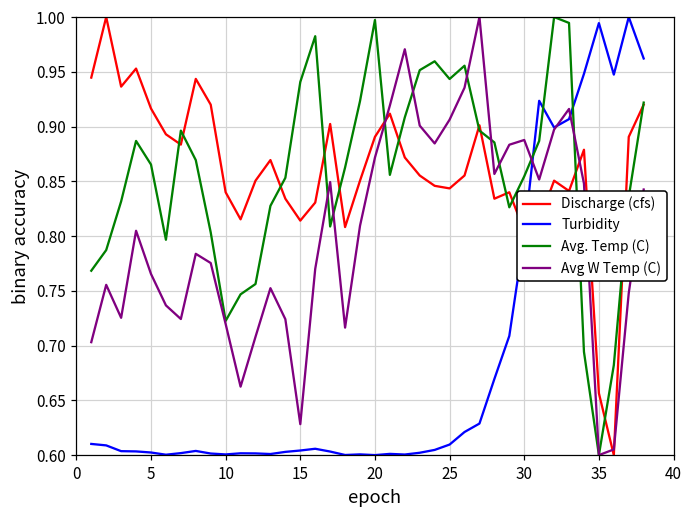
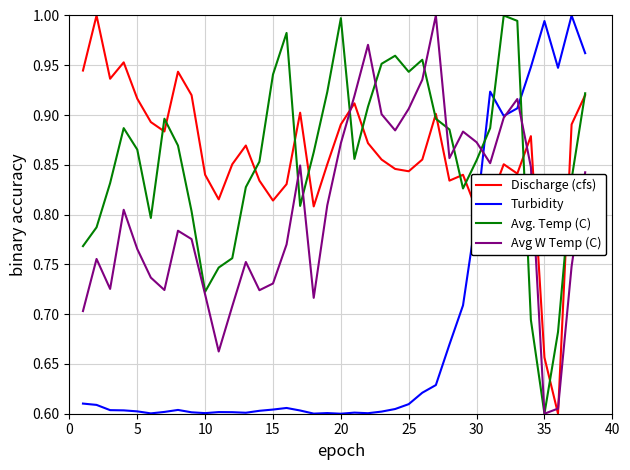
Avg W Temp (C), 15: 0.63 -> 0.73
Avg W Temp (C), 30: 0.89 -> 0.87
